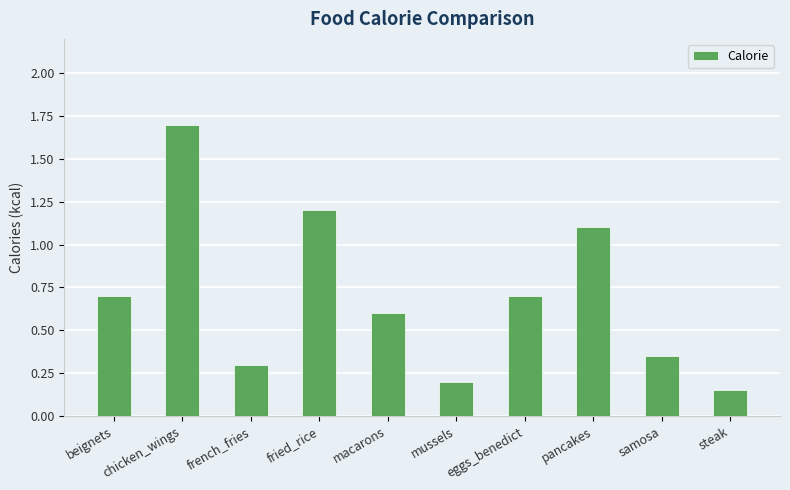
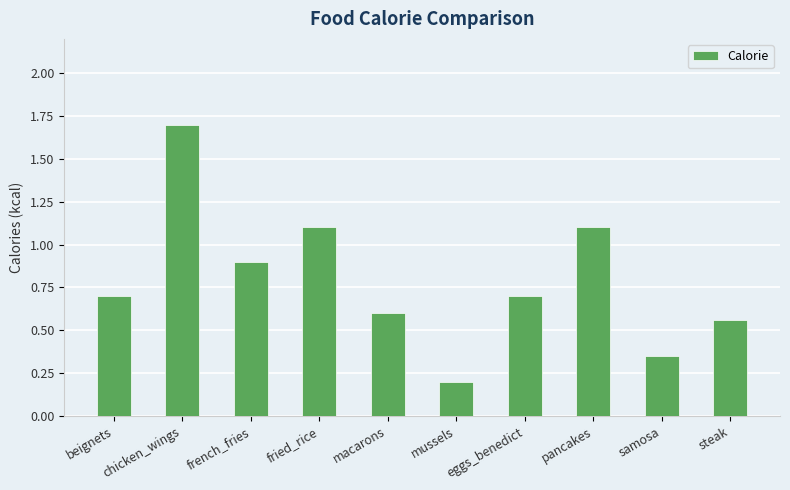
french_fries: 0.3 -> 0.9
fried_rice: 1.2 -> 1.1
steak: 0.15 -> 0.56
